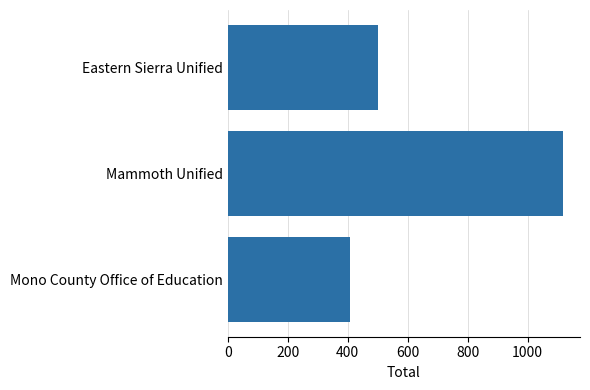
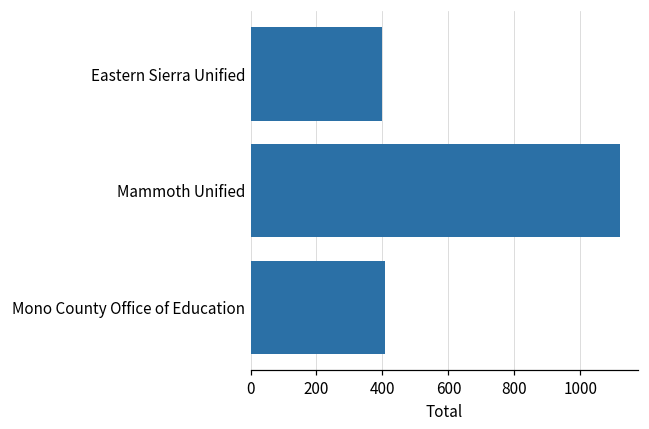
Eastern Sierra Unified: 500 -> 400
